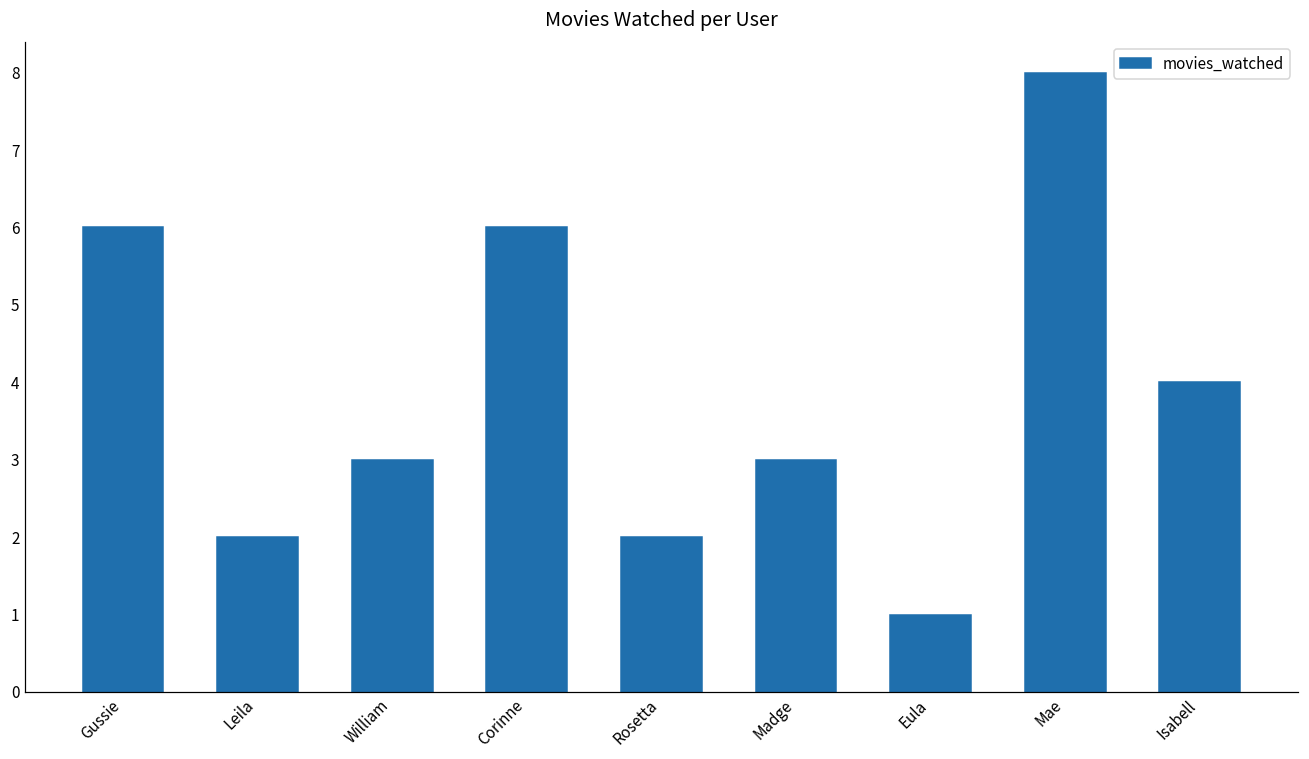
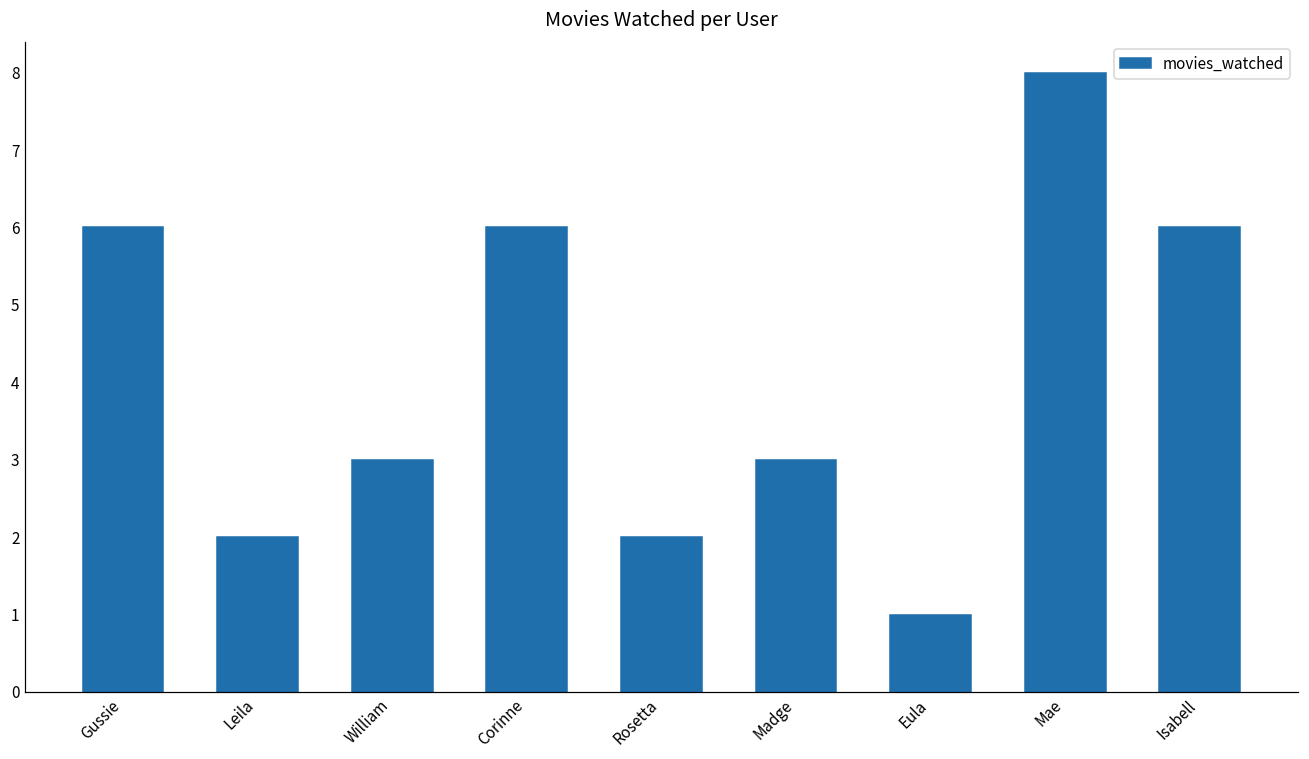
Isabell: 4 -> 6
